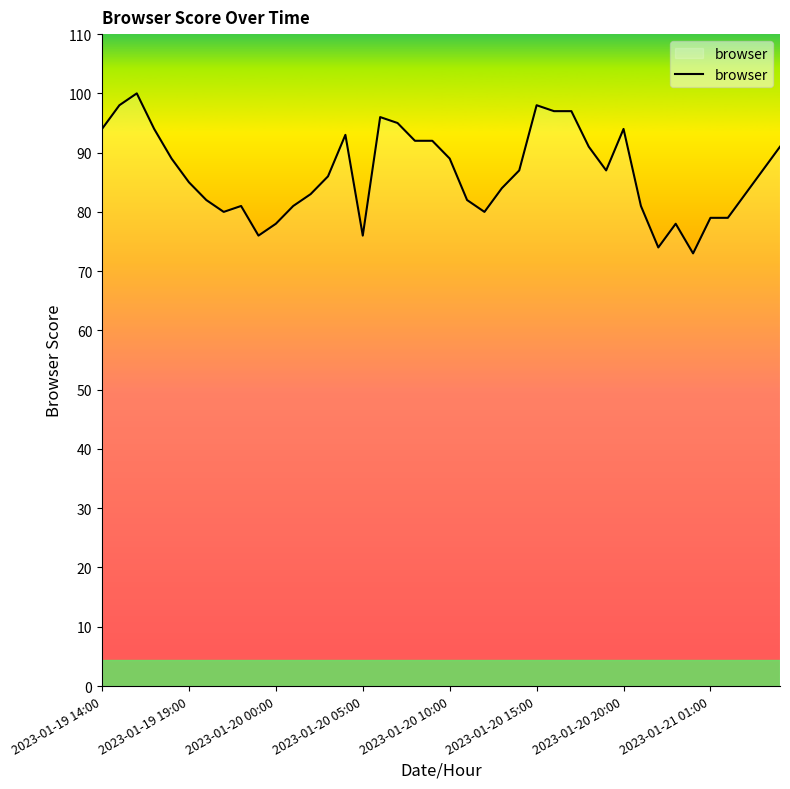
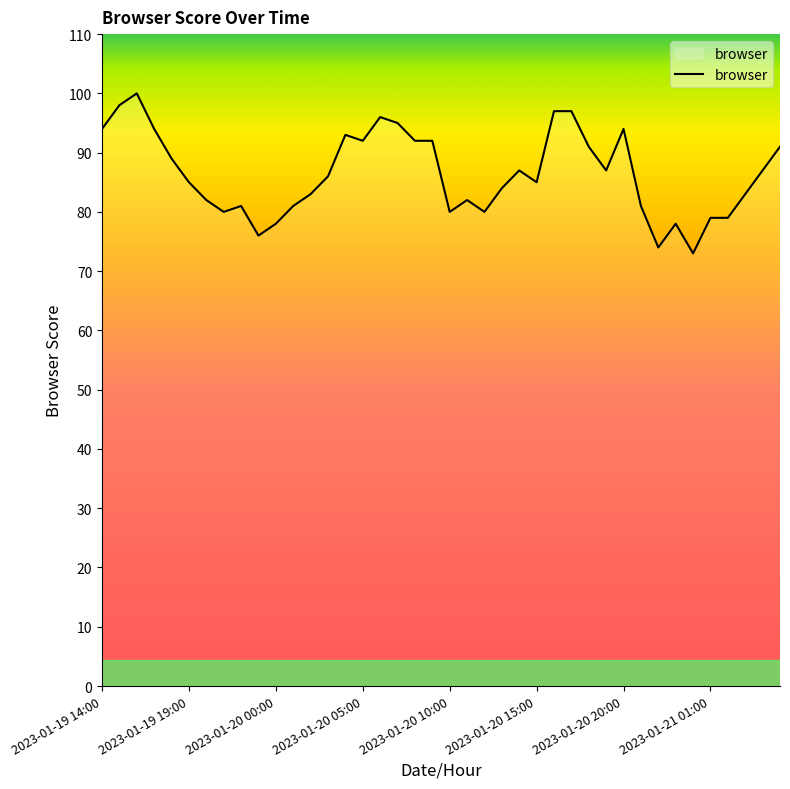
2023-01-20 05:00: 76 -> 92
2023-01-20 10:00: 89 -> 80
2023-01-20 15:00: 98 -> 85
